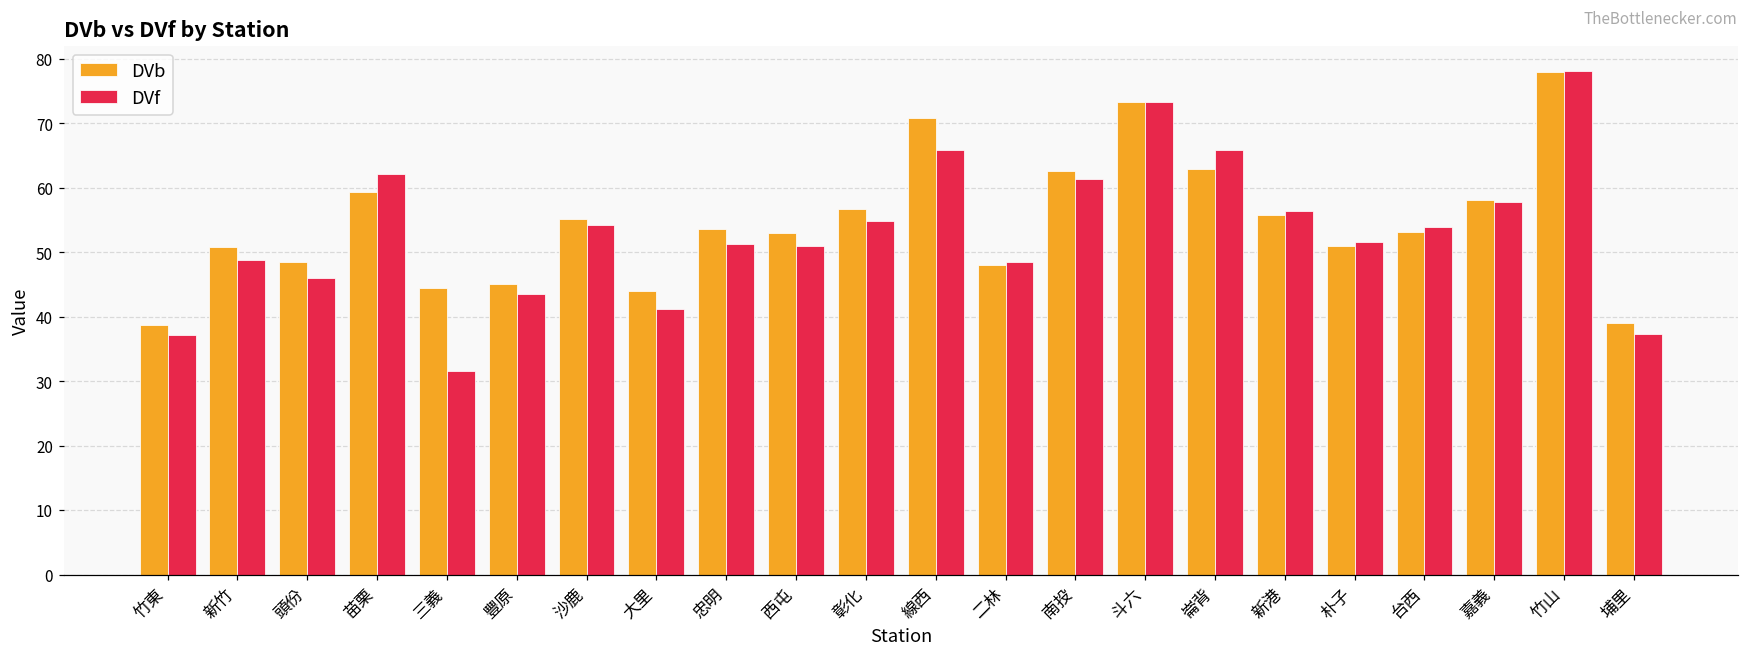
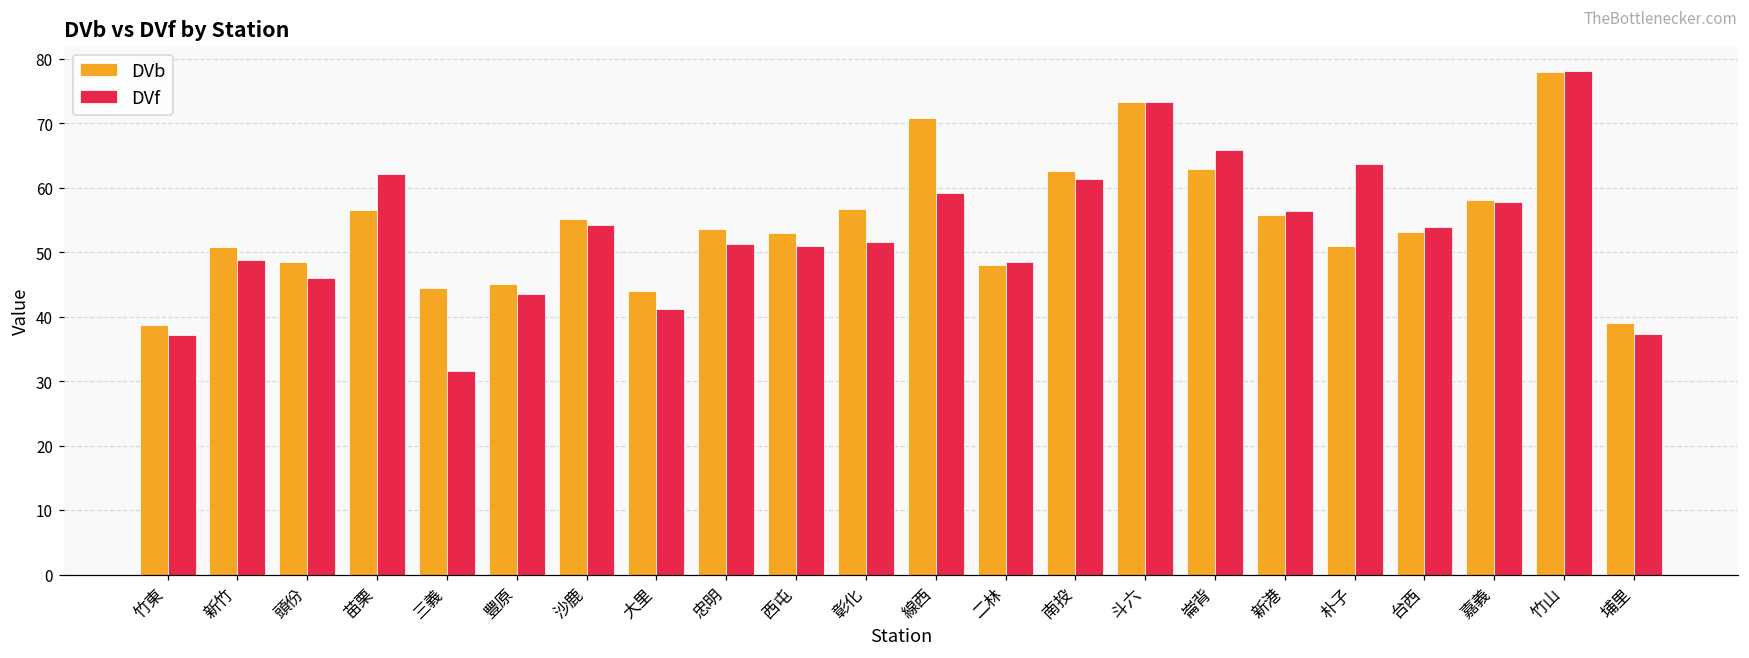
DVb, 苗栗: 59 -> 57
DVf, 彰化: 55 -> 52
DVf, 線西: 66 -> 59
DVf, 朴子: 52 -> 64
